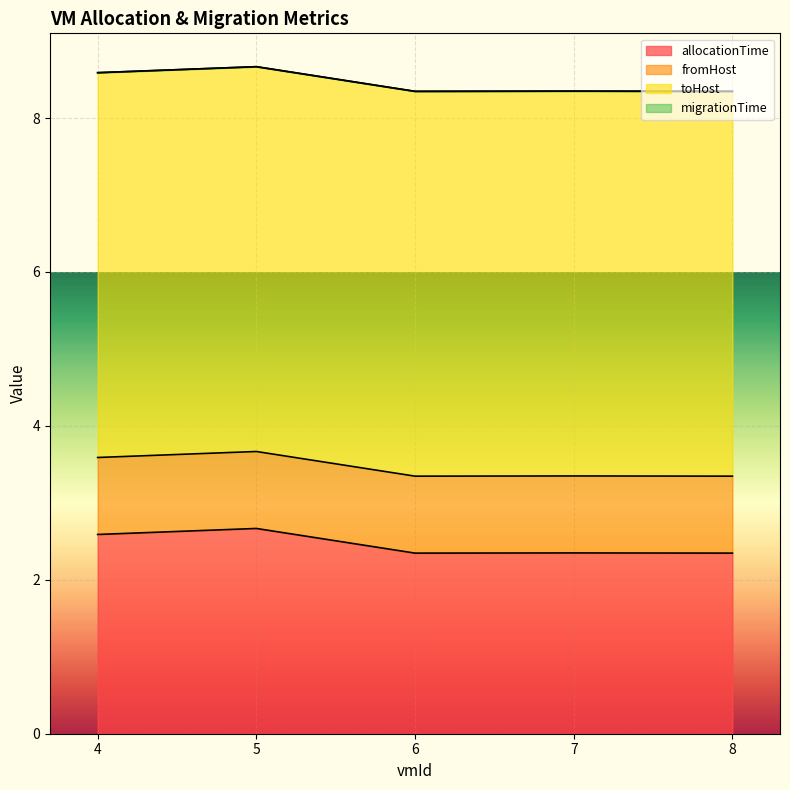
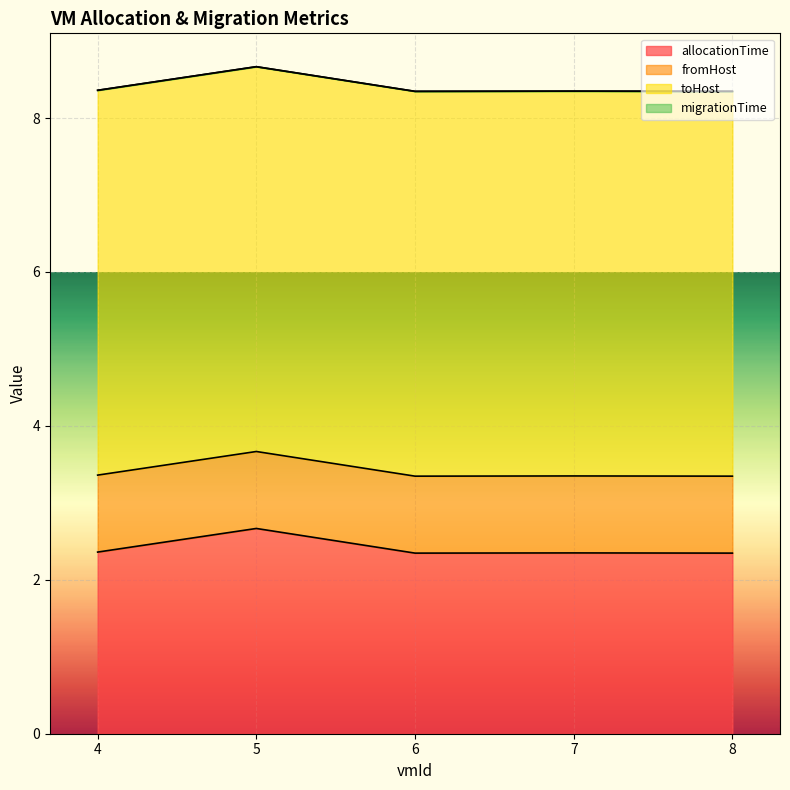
allocationTime, 4: 2.6 -> 2.4
